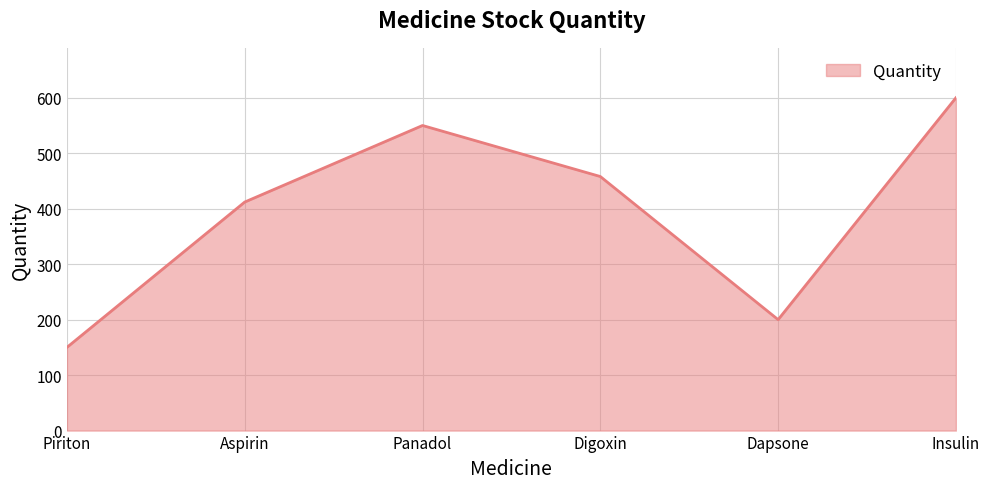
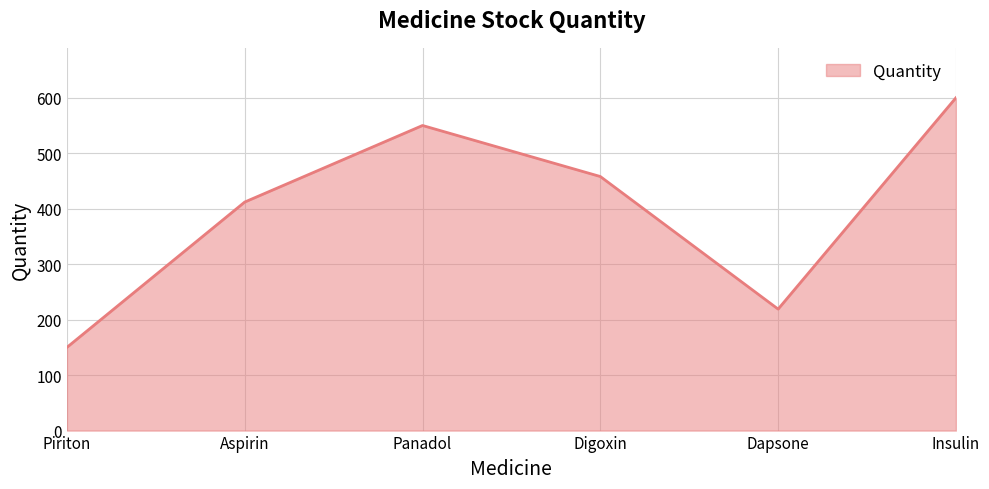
Dapsone: 200 -> 220
